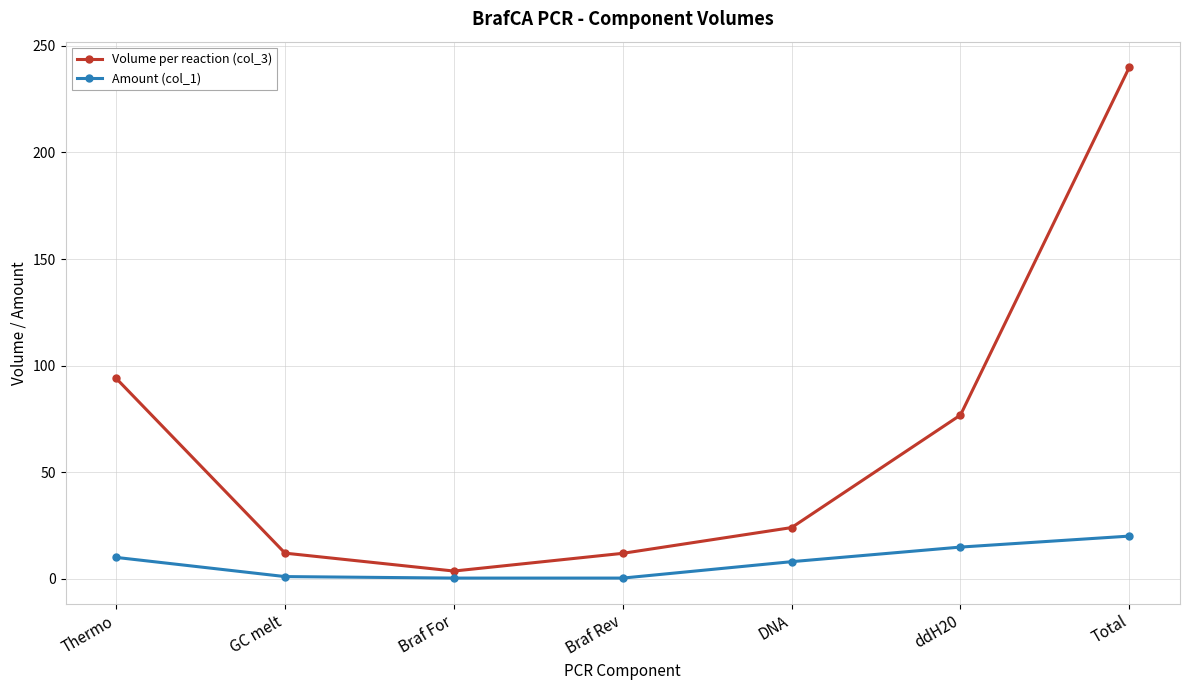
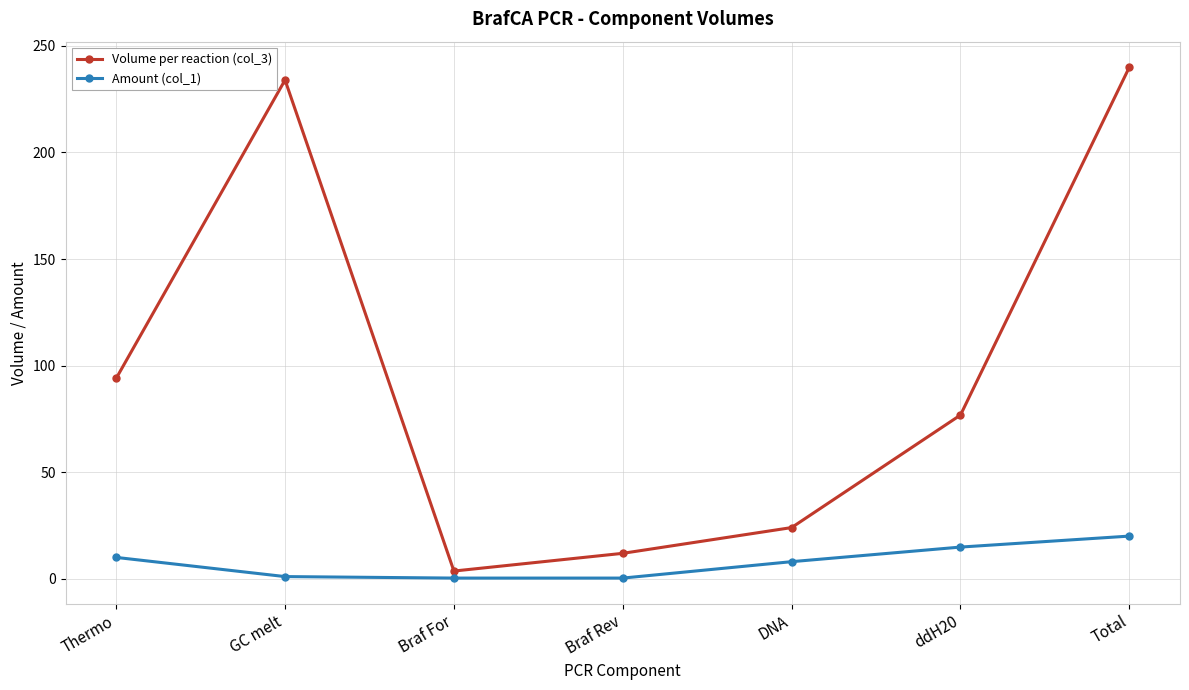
Volume per reaction (col_3), GC melt: 12 -> 234
